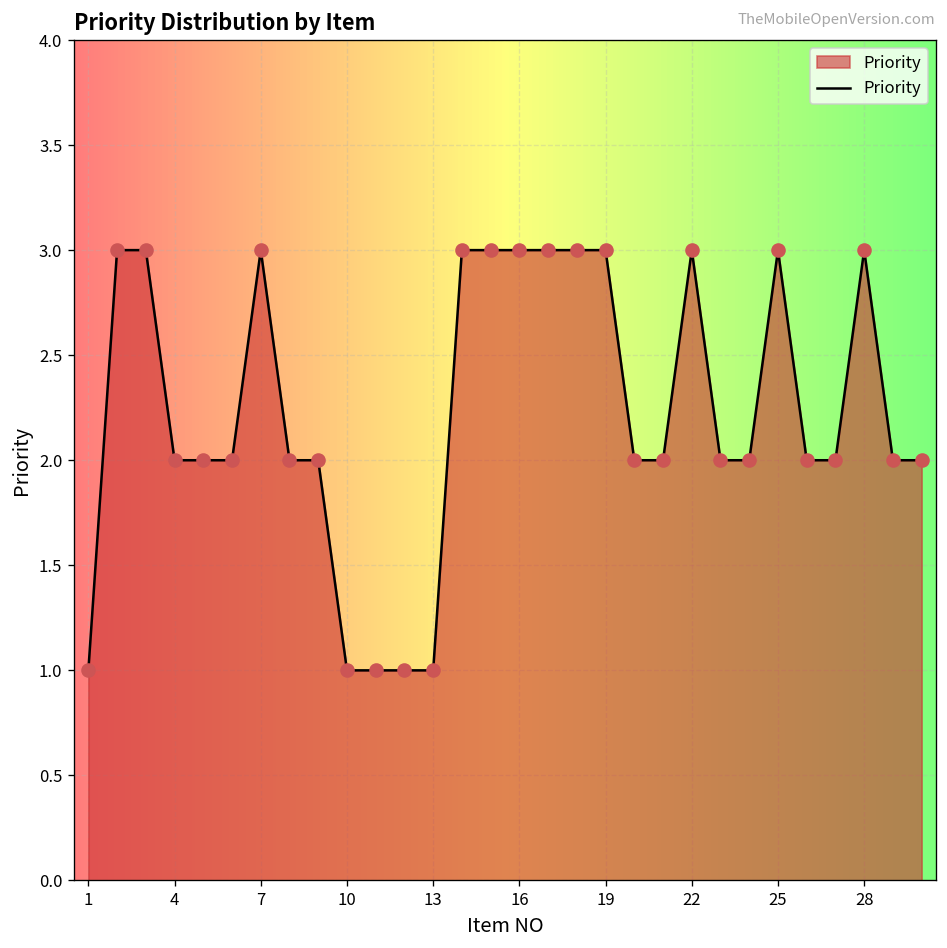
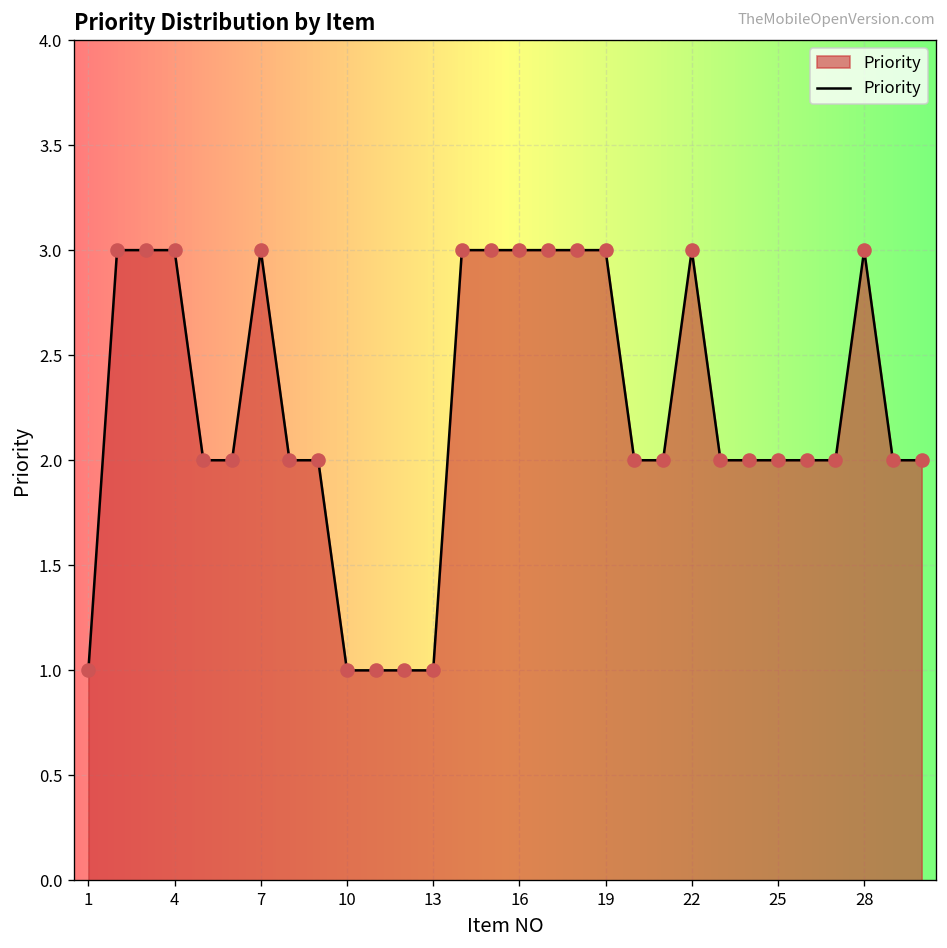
4: 2 -> 3
25: 3 -> 2
